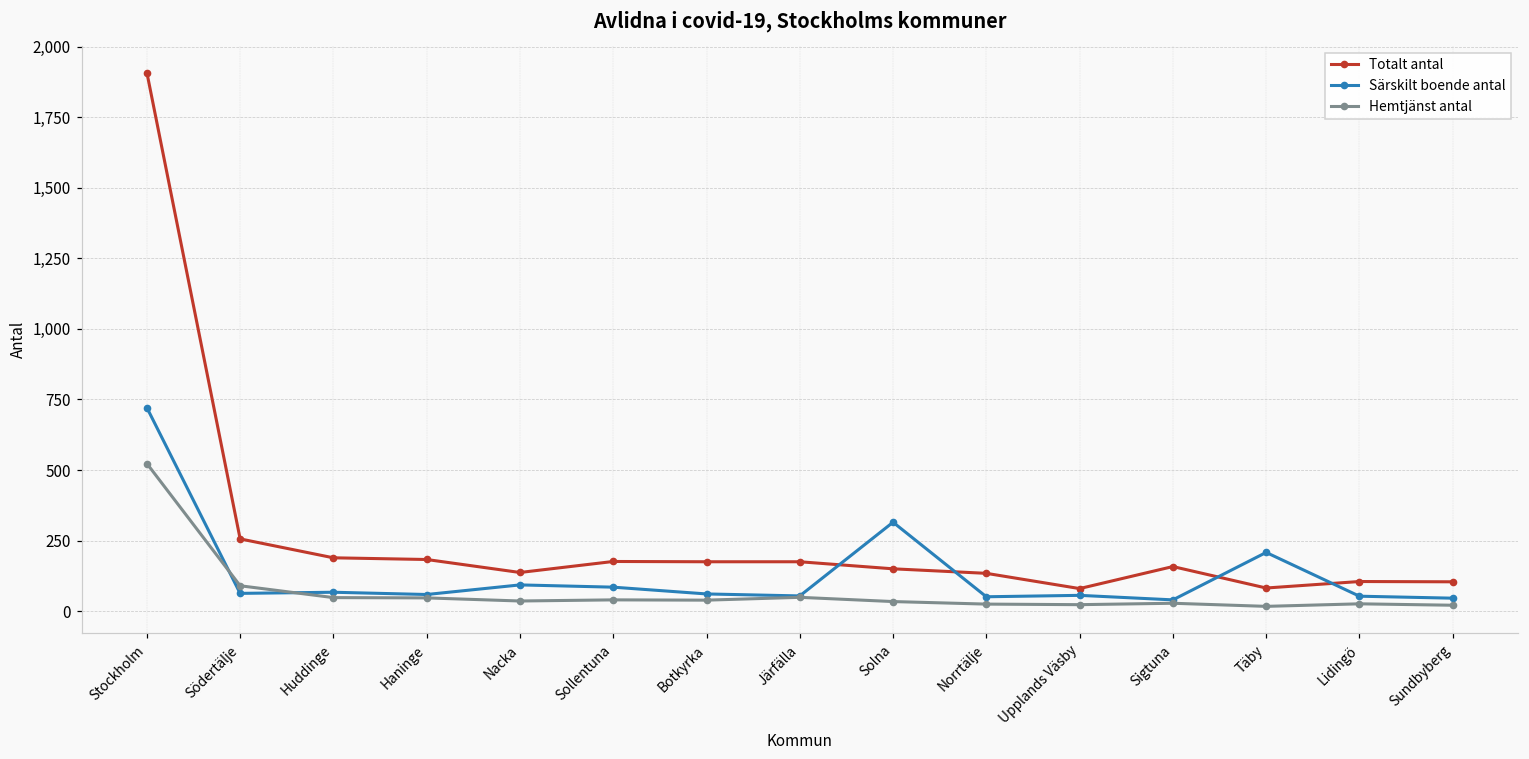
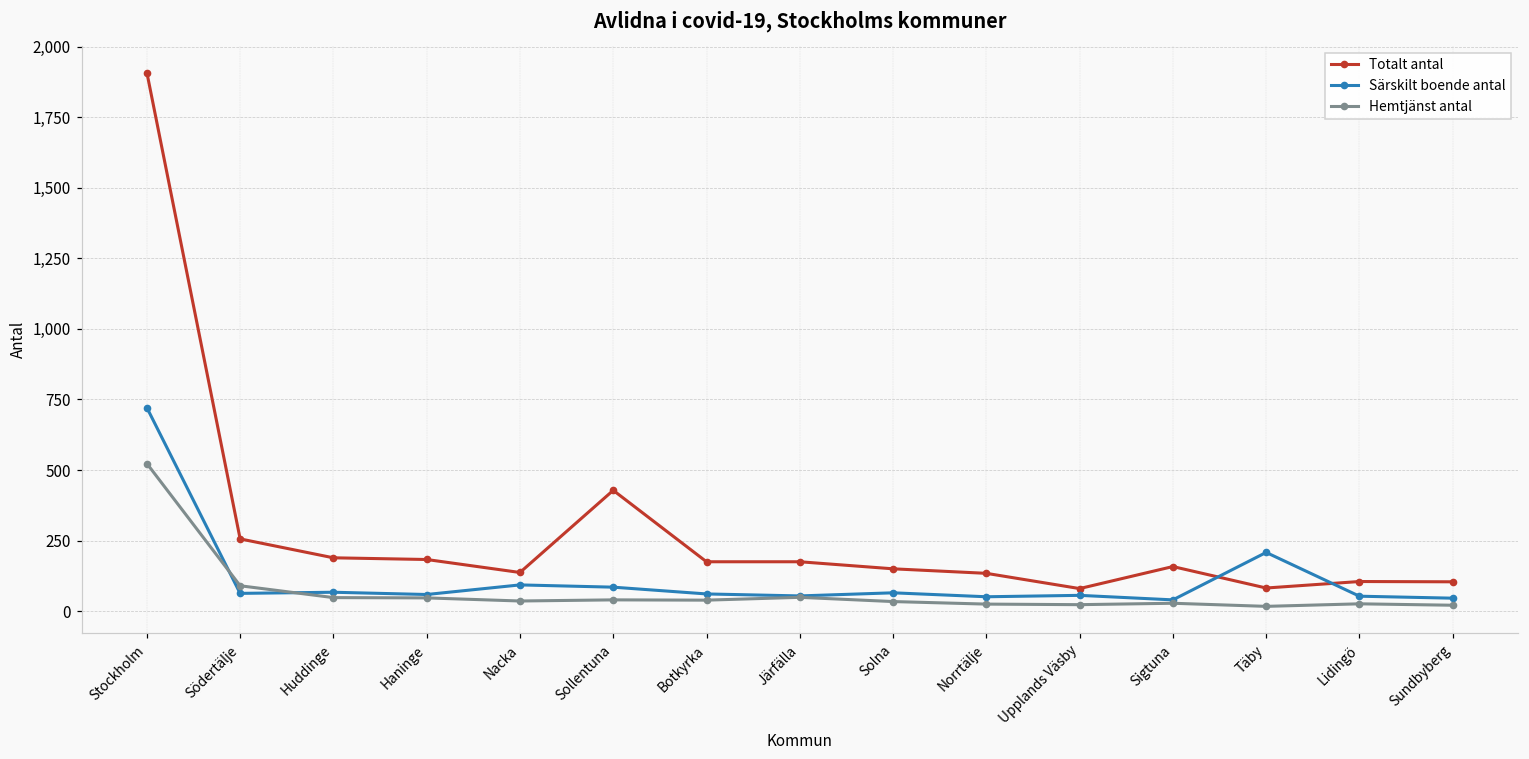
Totalt antal, Sollentuna: 180 -> 430
Särskilt boende antal, Solna: 320 -> 70
